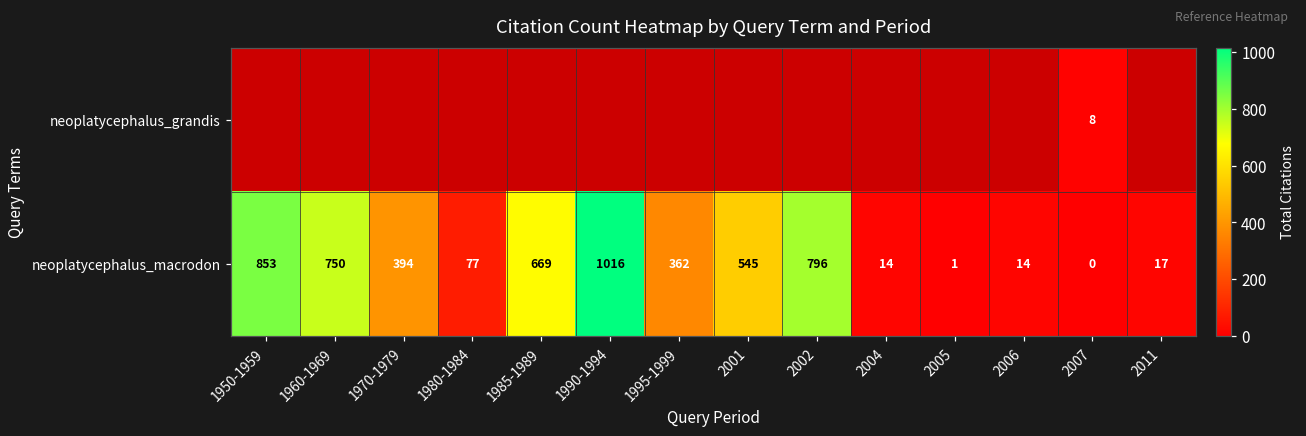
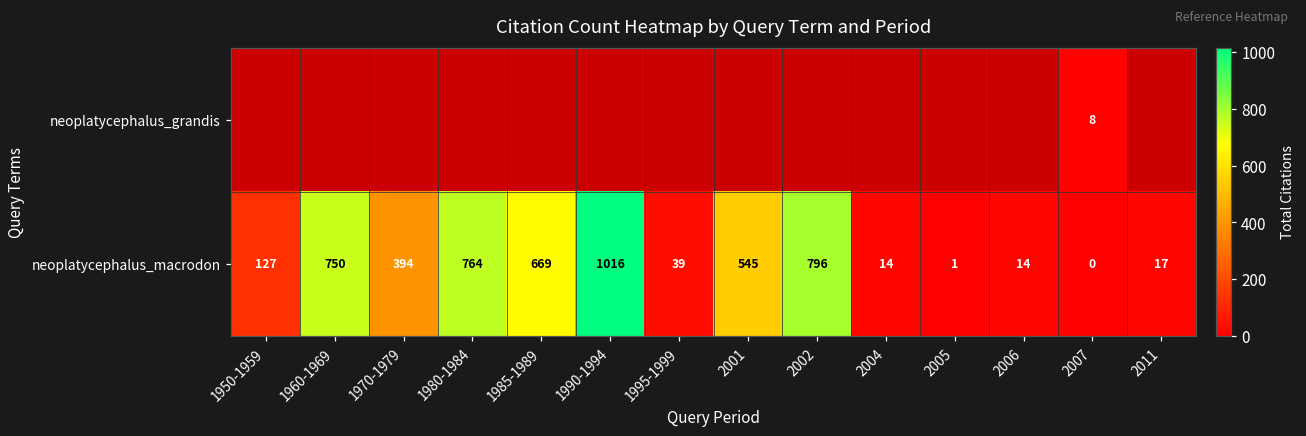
neoplatycephalus_macrodon, 1950-1959: 853 -> 127
neoplatycephalus_macrodon, 1980-1984: 77 -> 764
neoplatycephalus_macrodon, 1995-1999: 362 -> 39
